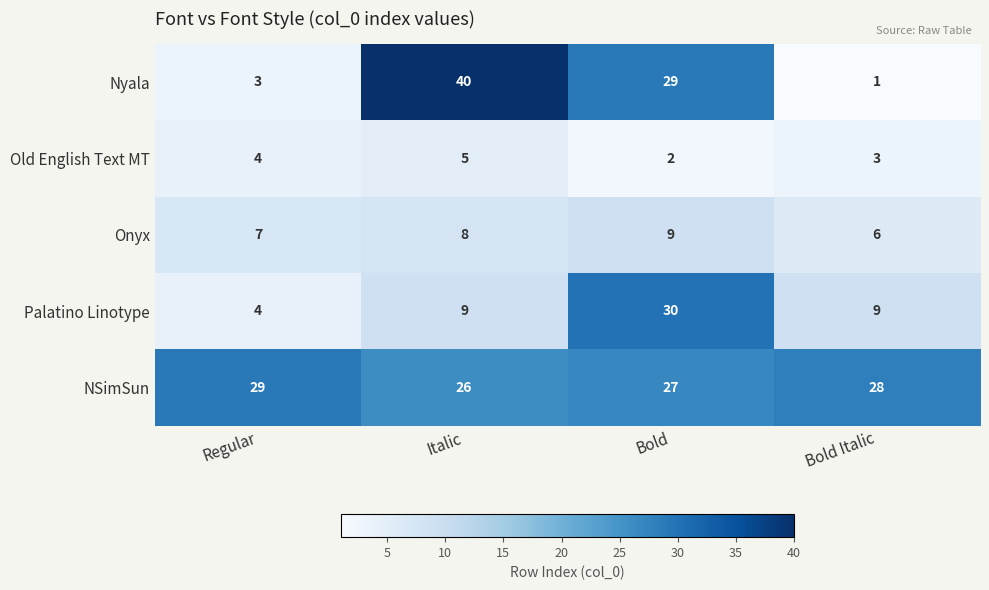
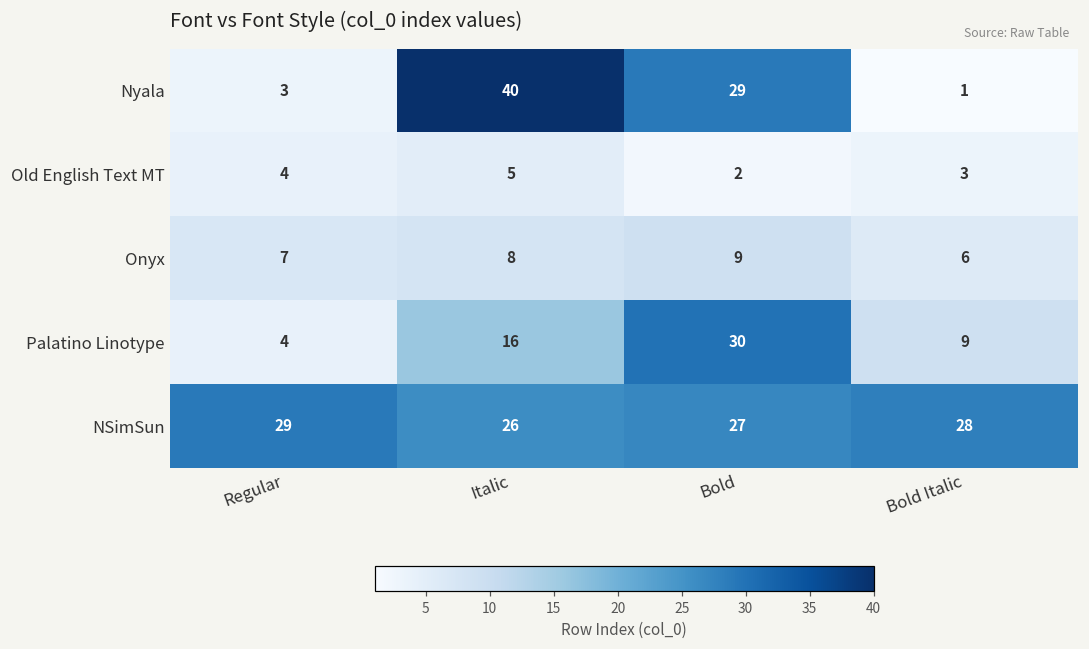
Palatino Linotype, Italic: 9 -> 16
